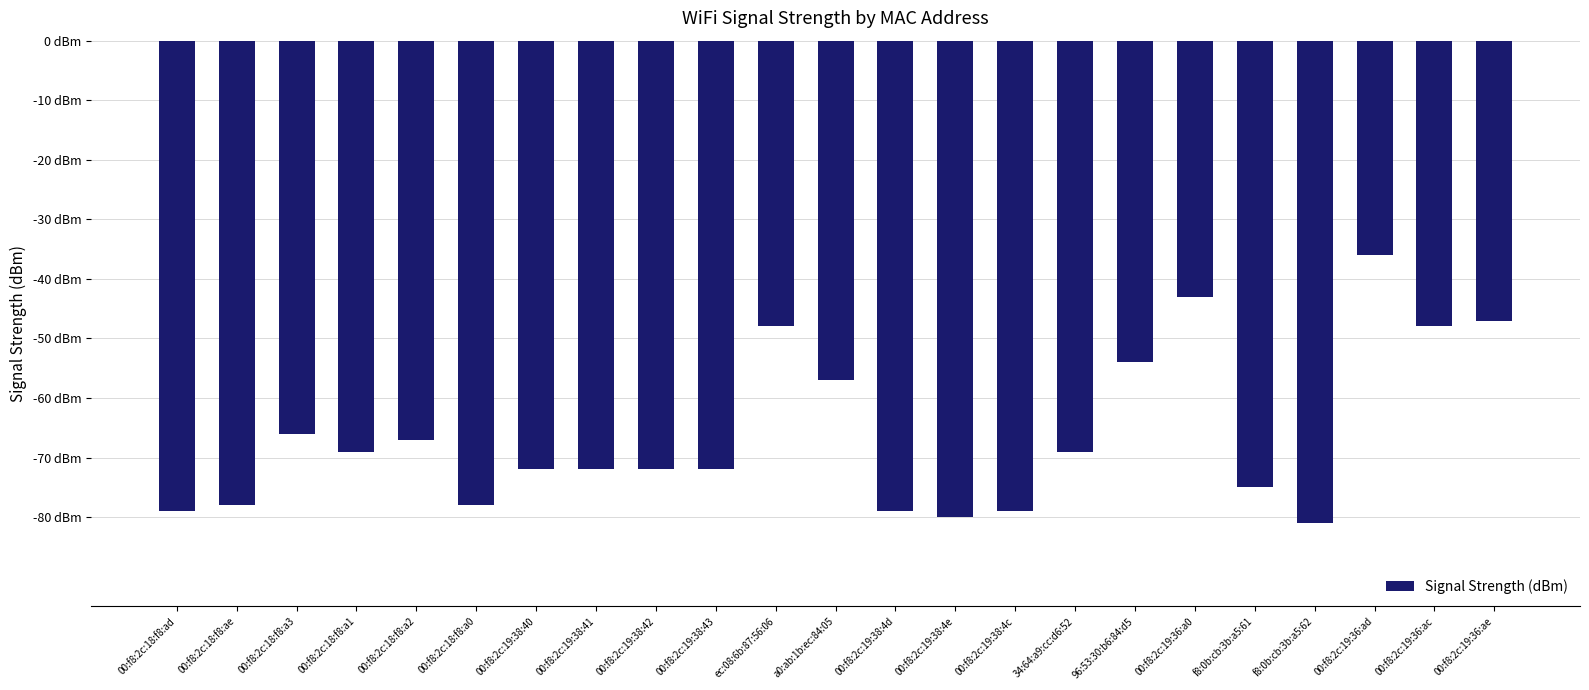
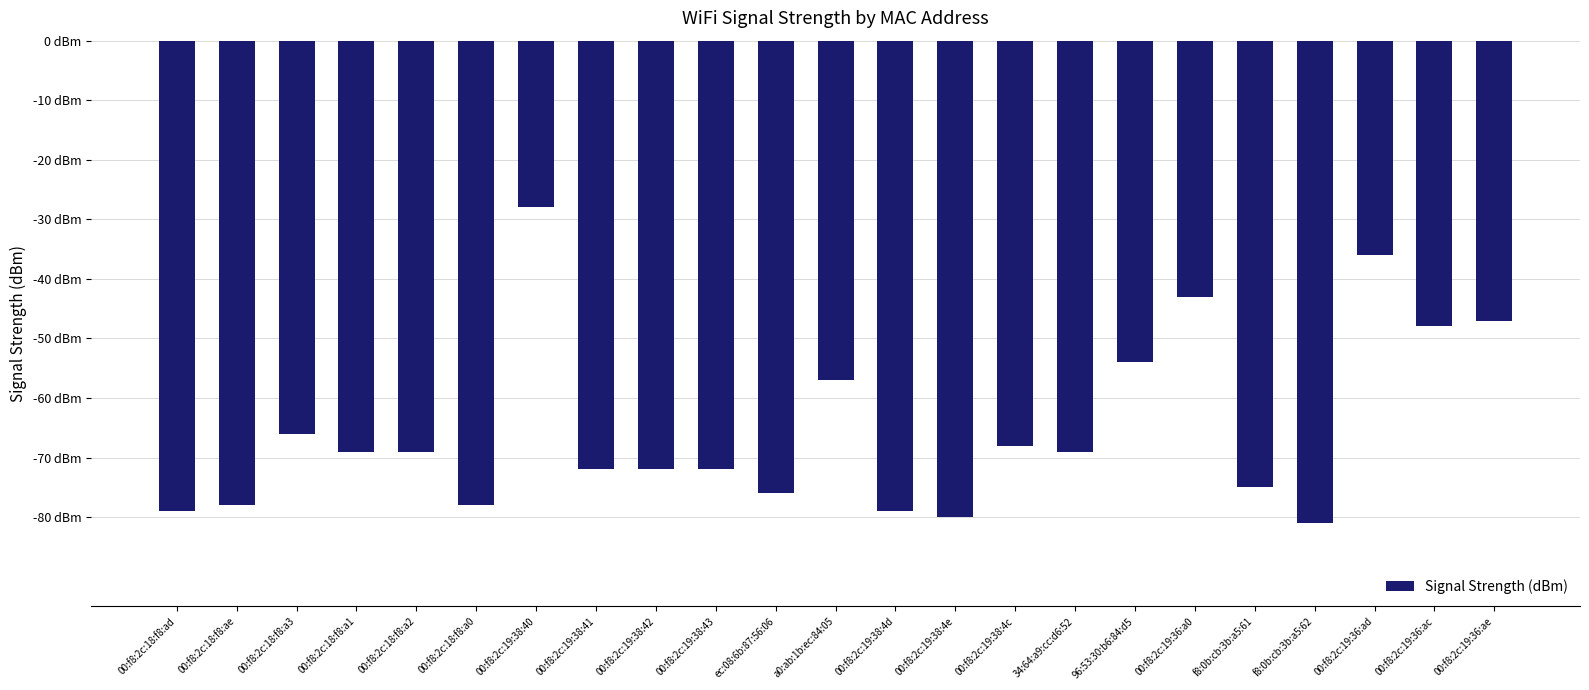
00:f8:2c:18:f8:a2: -67 dBm -> -69 dBm
00:f8:2c:19:38:40: -72 dBm -> -28 dBm
ec:08:6b:87:56:06: -48 dBm -> -76 dBm
00:f8:2c:19:38:4c: -79 dBm -> -68 dBm
